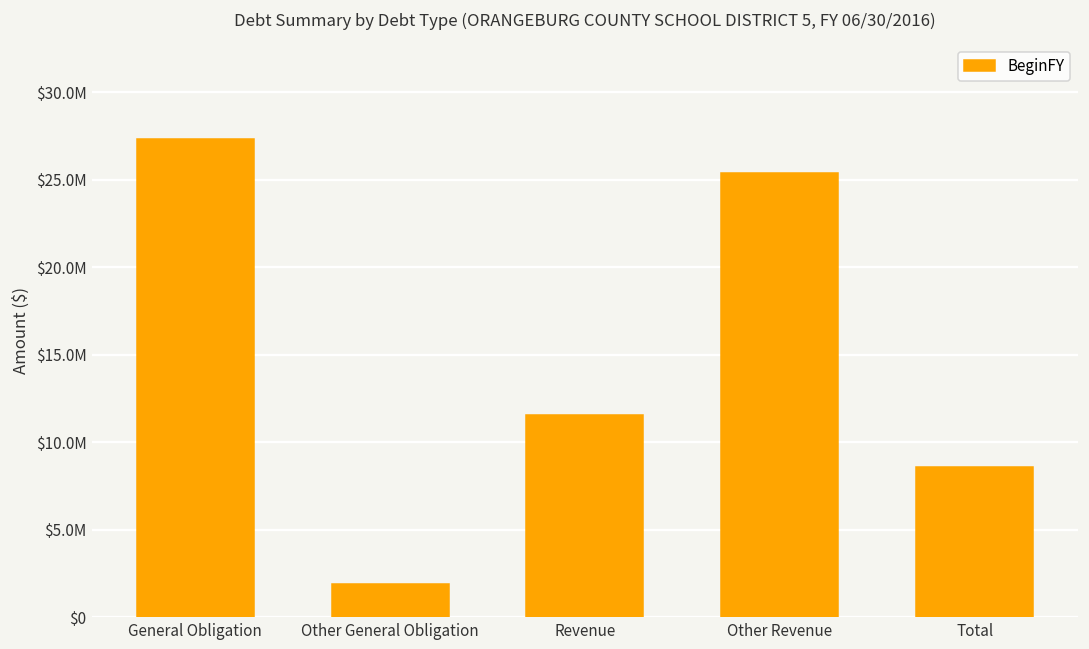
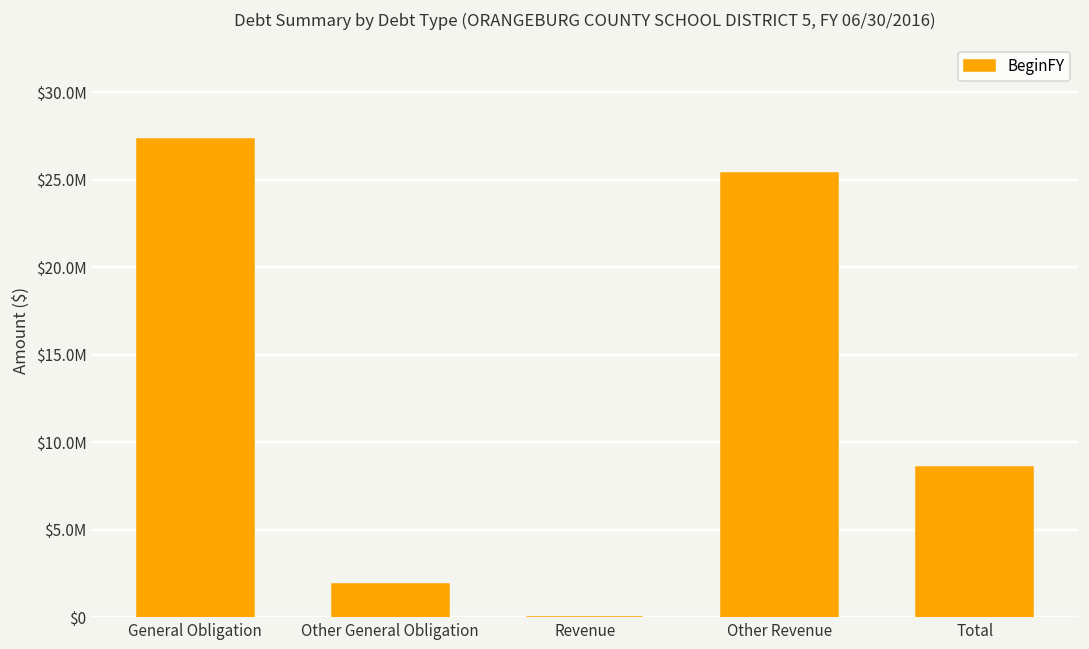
Revenue: $11500000 -> $0
